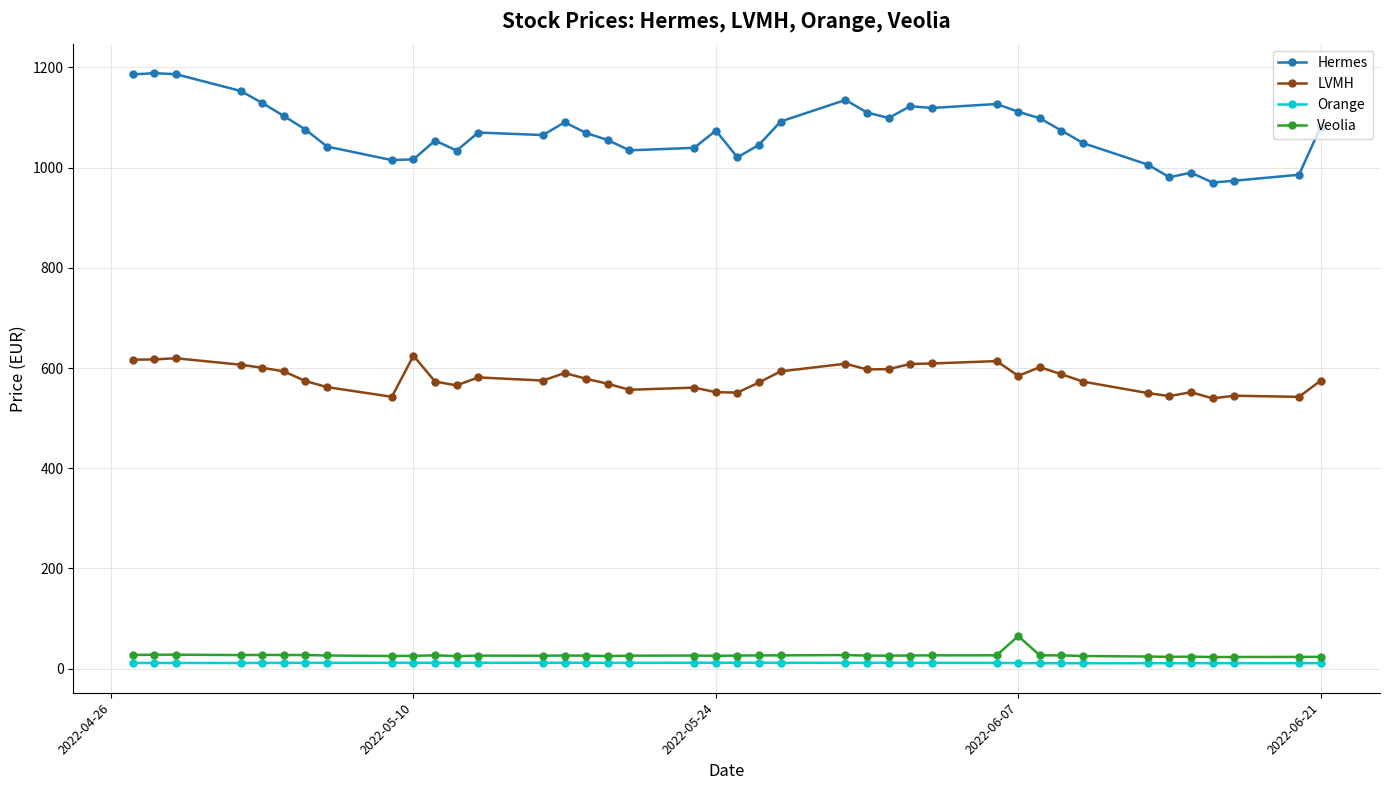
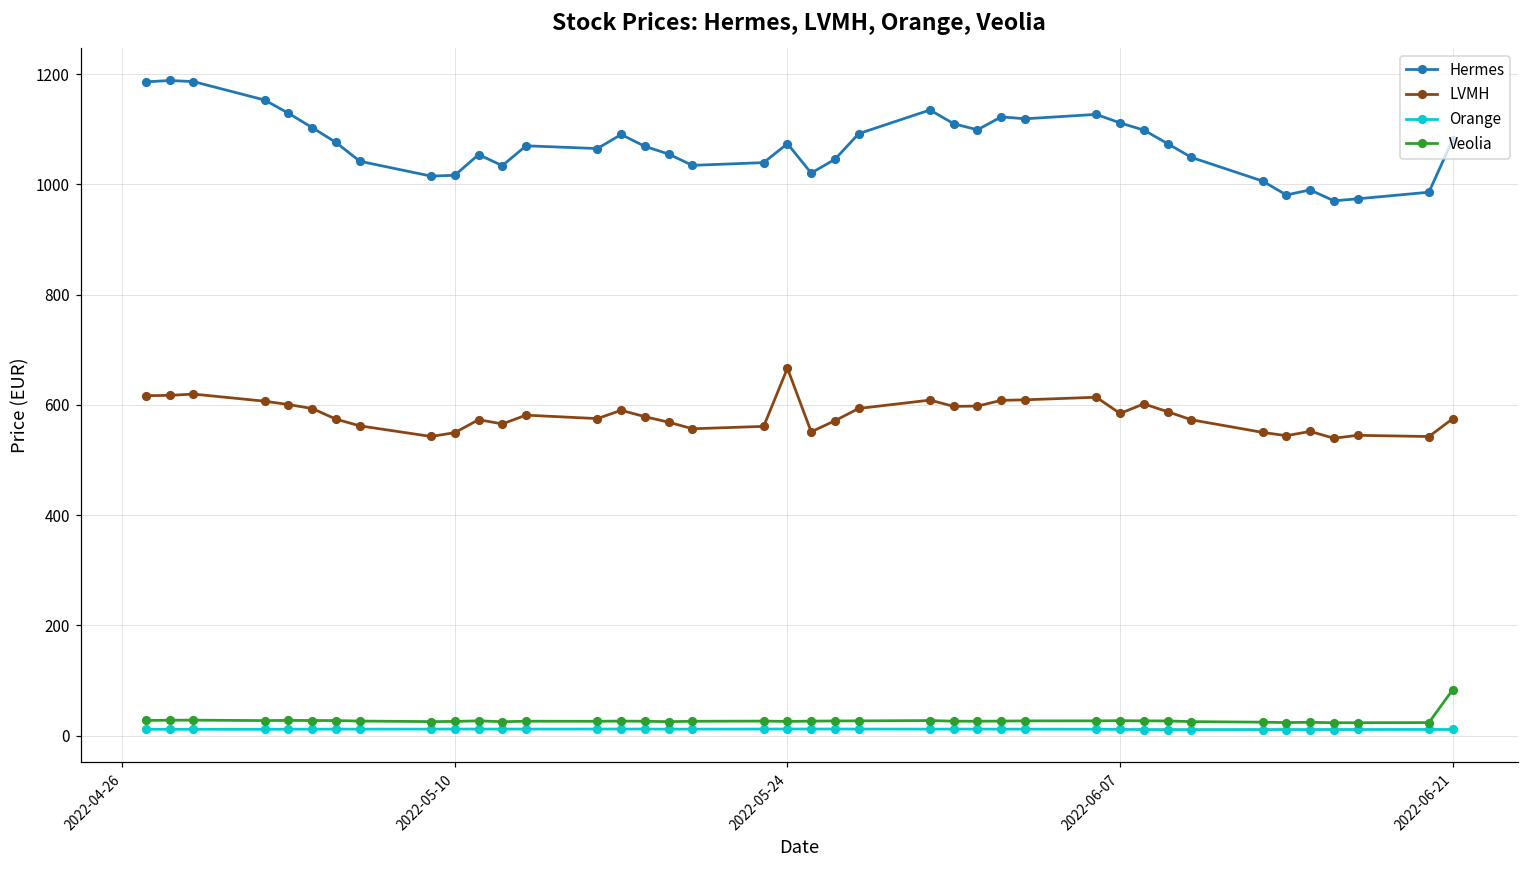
LVMH, 2022-05-10: 620 -> 550
LVMH, 2022-05-24: 550 -> 670
Veolia, 2022-06-07: 70 -> 30
Veolia, 2022-06-21: 20 -> 80
